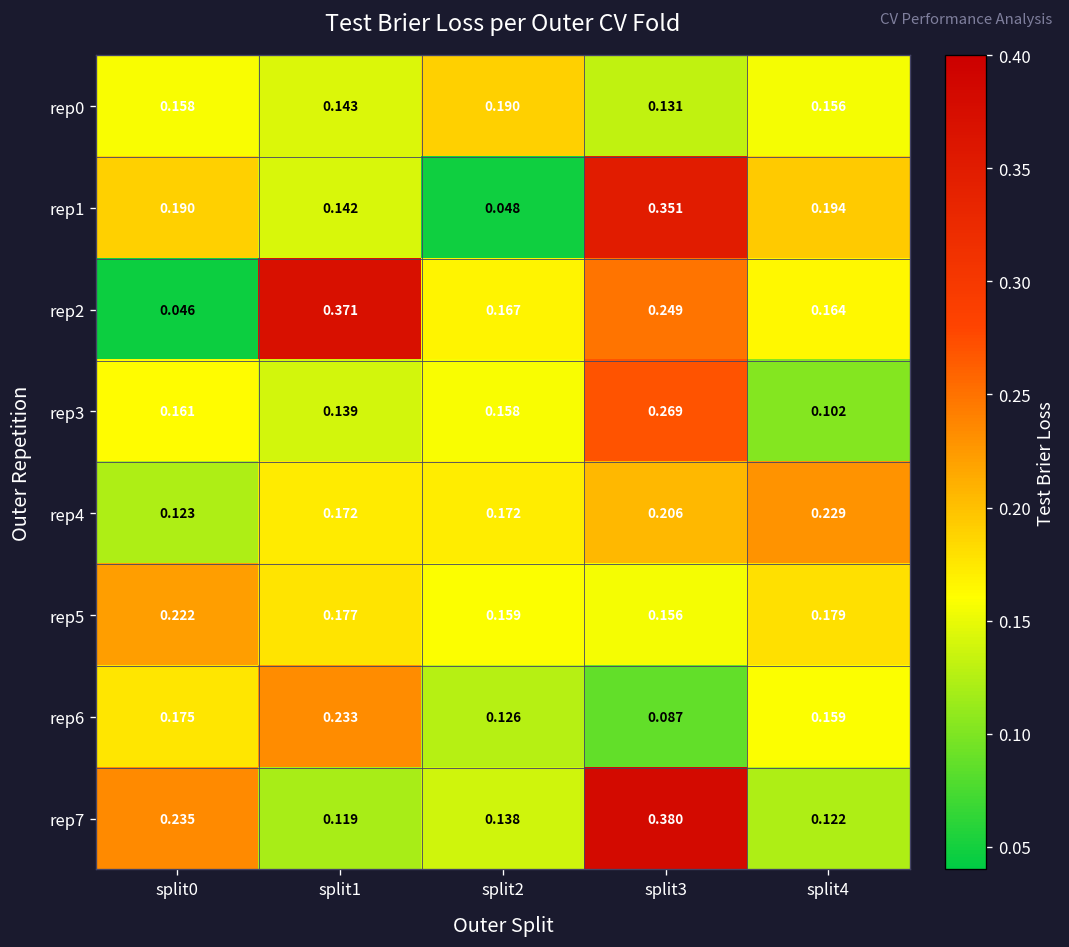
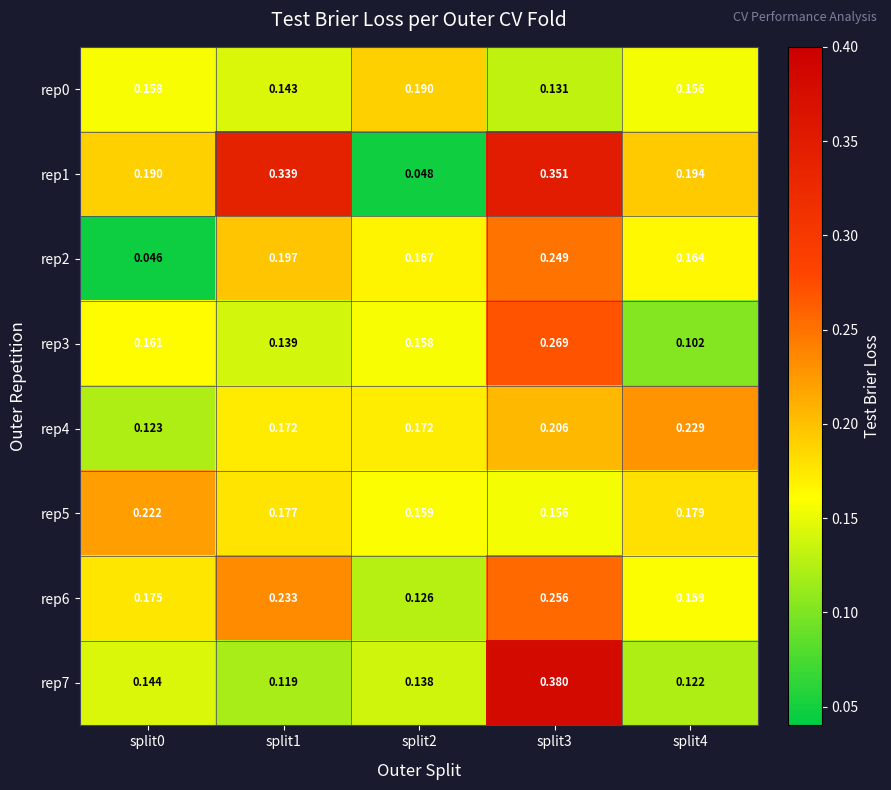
rep1, split1: 0.142 -> 0.339
rep2, split1: 0.371 -> 0.197
rep6, split3: 0.087 -> 0.256
rep7, split0: 0.235 -> 0.144
